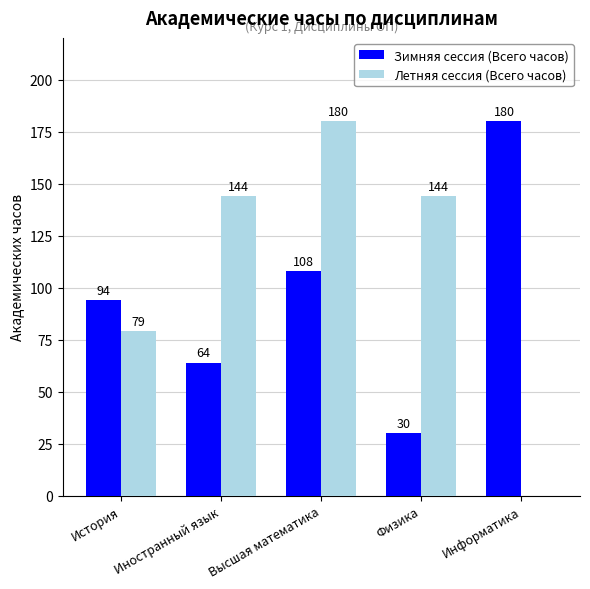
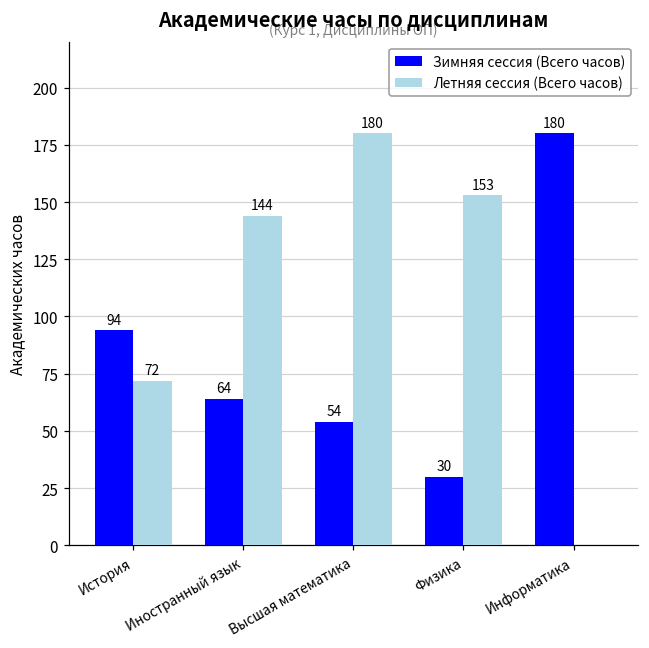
Летняя сессия (Всего часов), История: 79 -> 72
Зимняя сессия (Всего часов), Высшая математика: 108 -> 54
Летняя сессия (Всего часов), Физика: 144 -> 153
